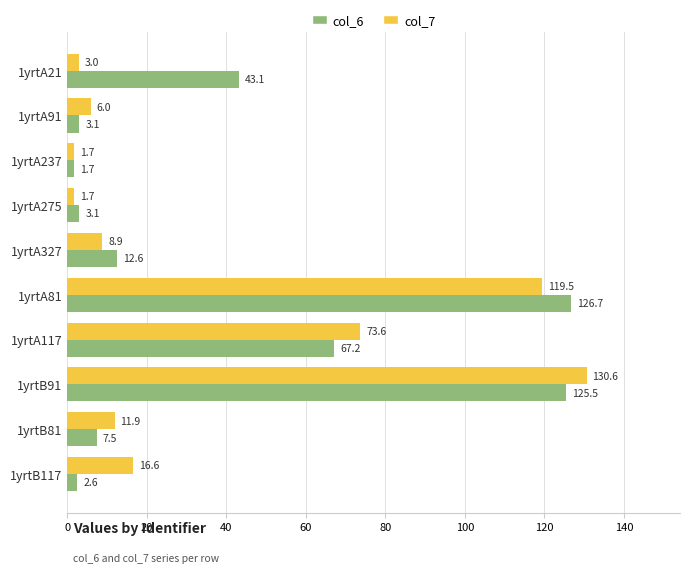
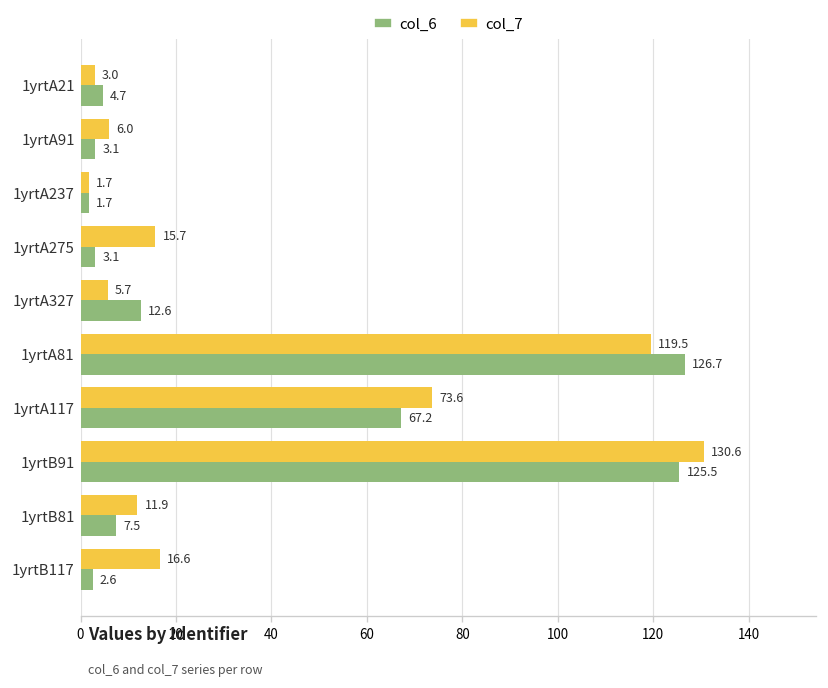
col_6, 1yrtA21: 43.1 -> 4.7
col_7, 1yrtA275: 1.7 -> 15.7
col_7, 1yrtA327: 8.9 -> 5.7
